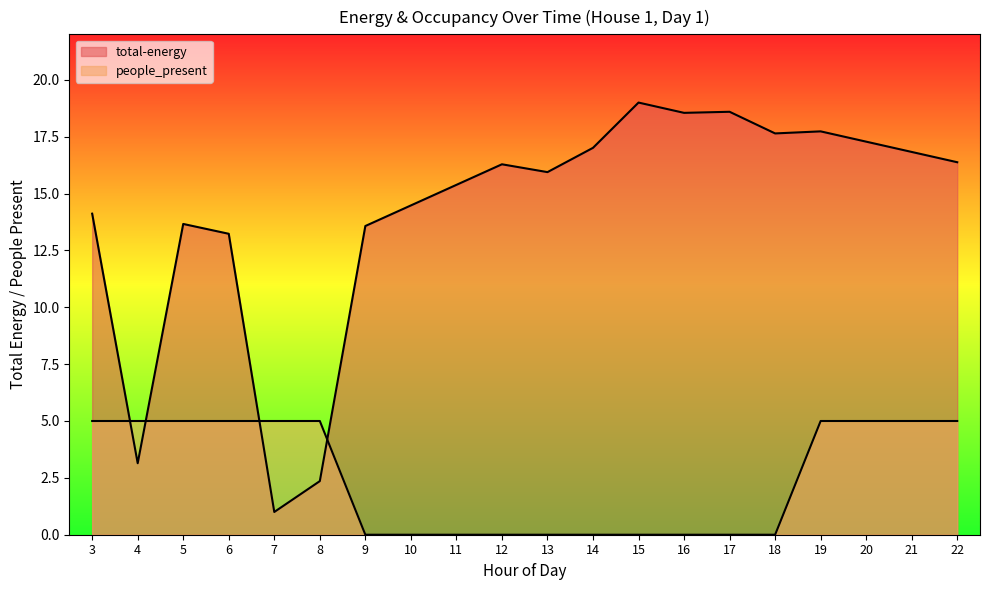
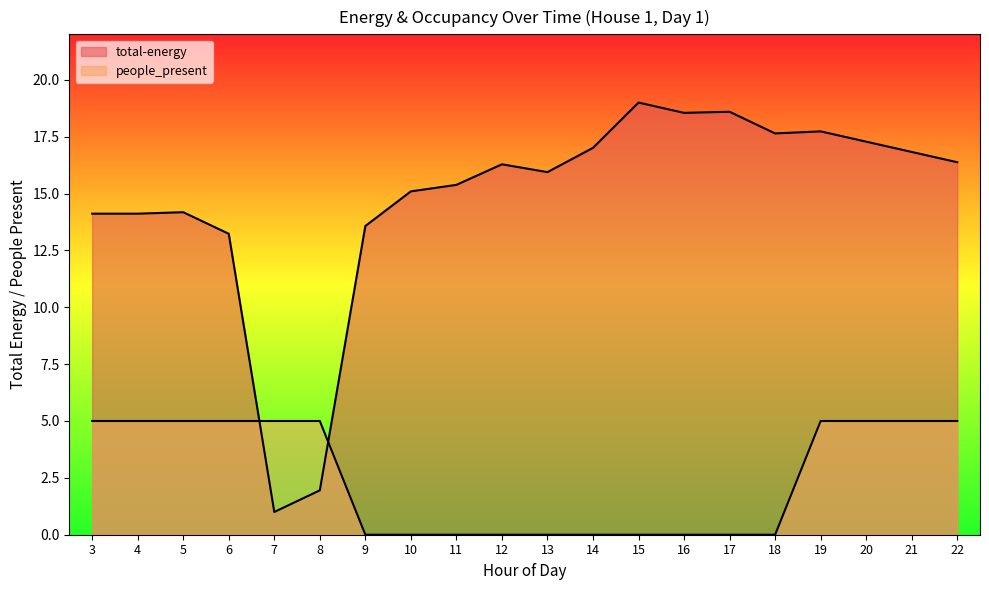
total-energy, 4: 3.1 -> 14.1
total-energy, 5: 13.7 -> 14.2
total-energy, 8: 2.4 -> 2.0
total-energy, 10: 14.5 -> 15.1
